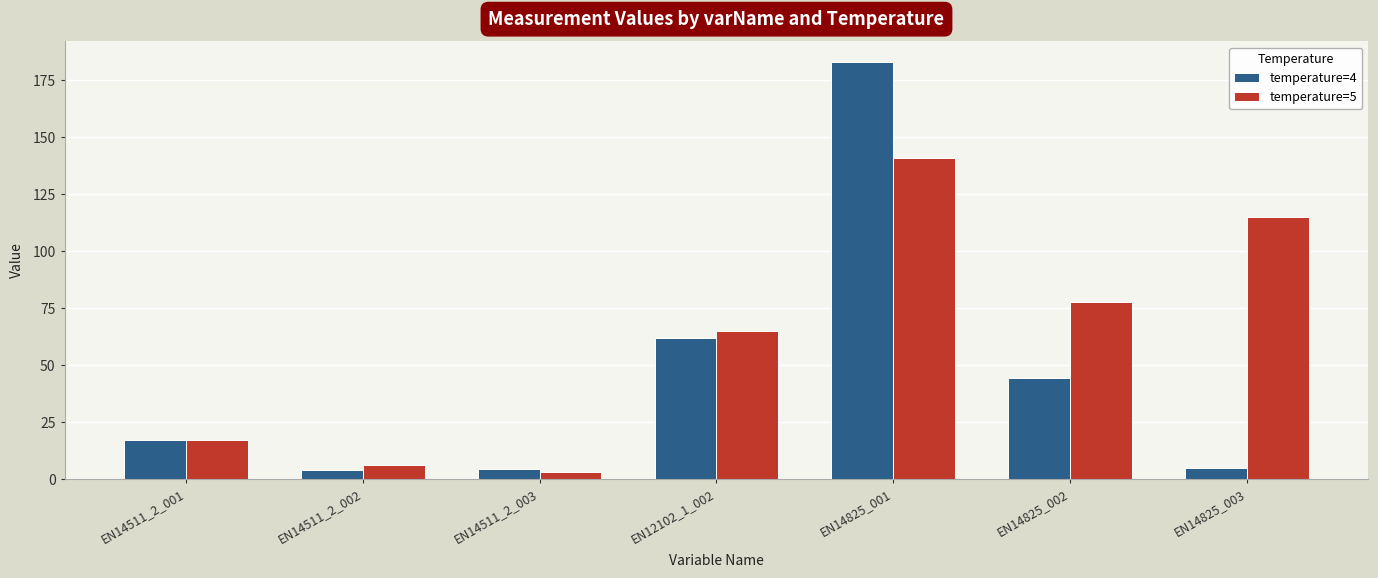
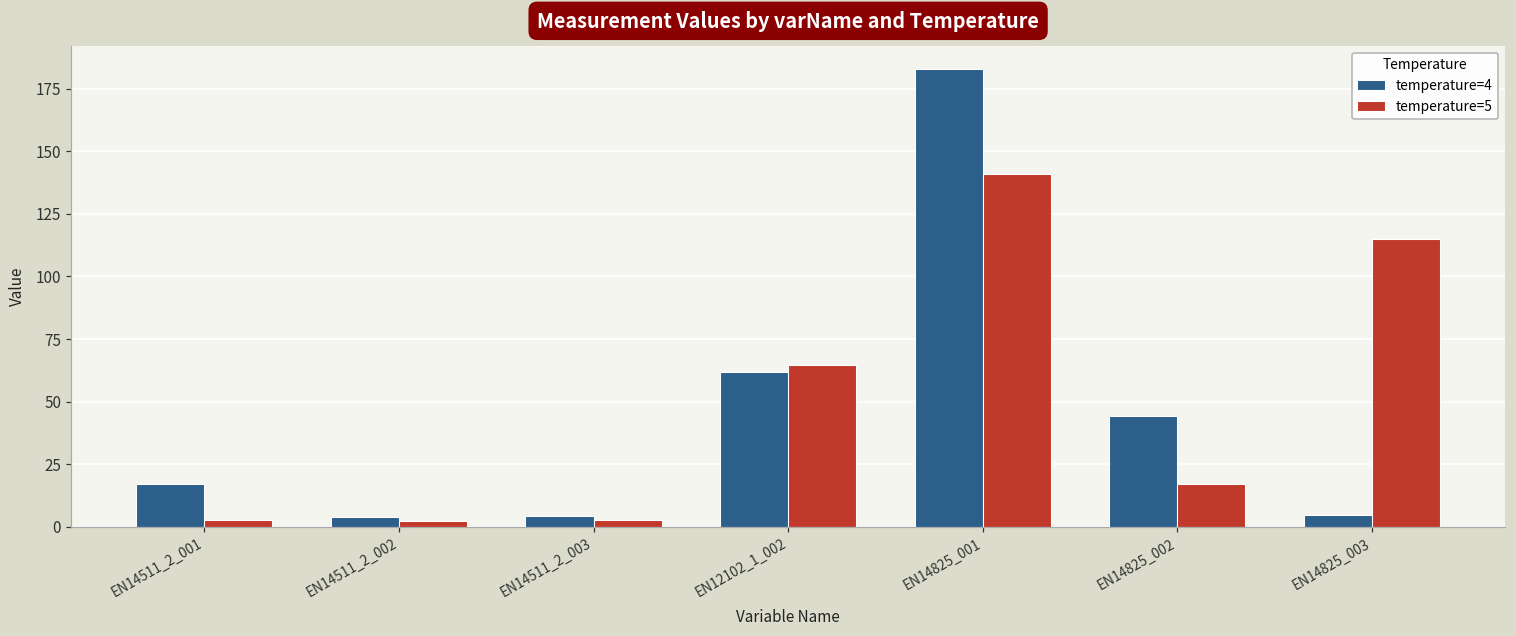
temperature=5, EN14511_2_001: 17 -> 3
temperature=5, EN14511_2_002: 6 -> 2
temperature=5, EN14825_002: 78 -> 17
